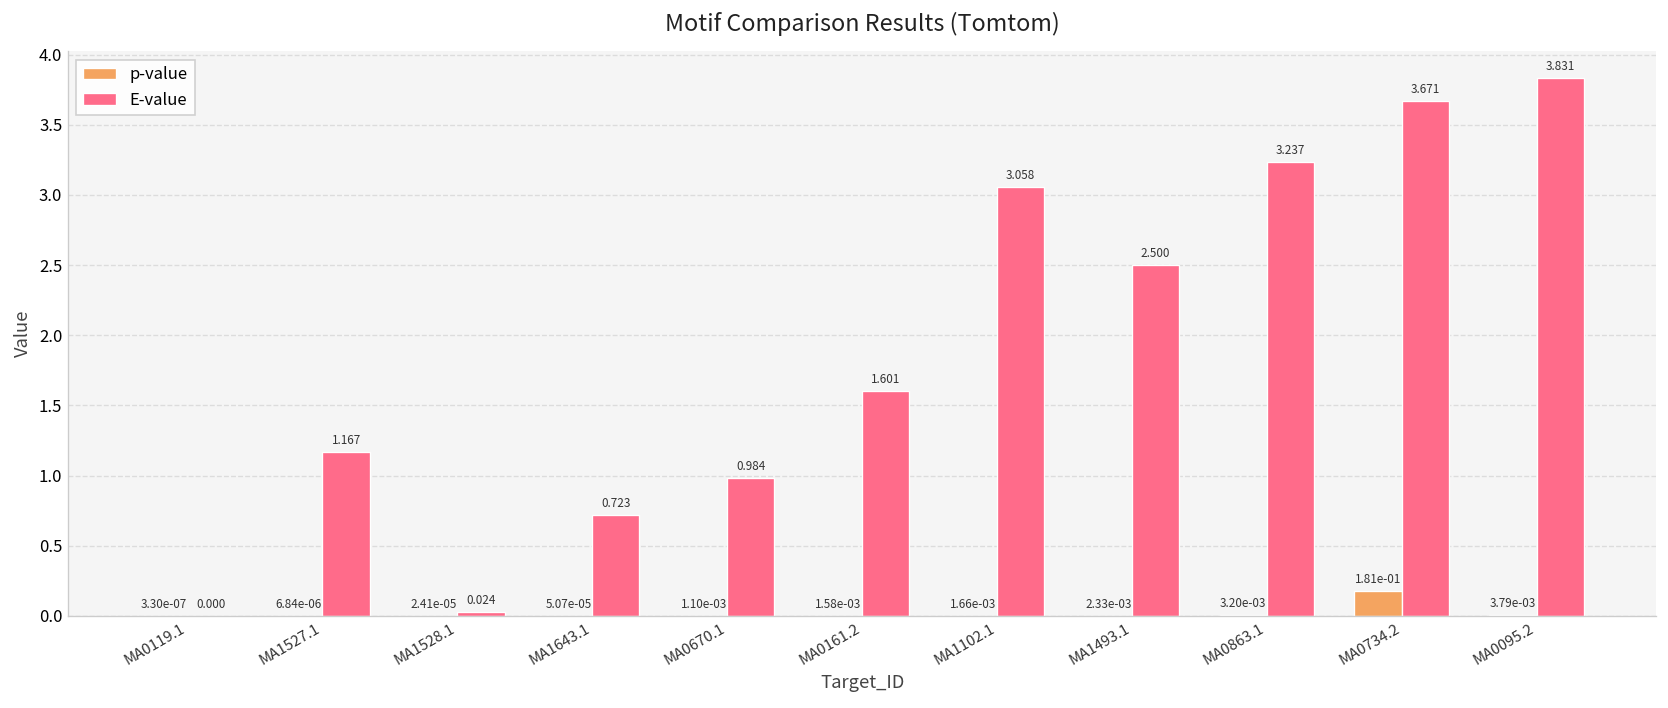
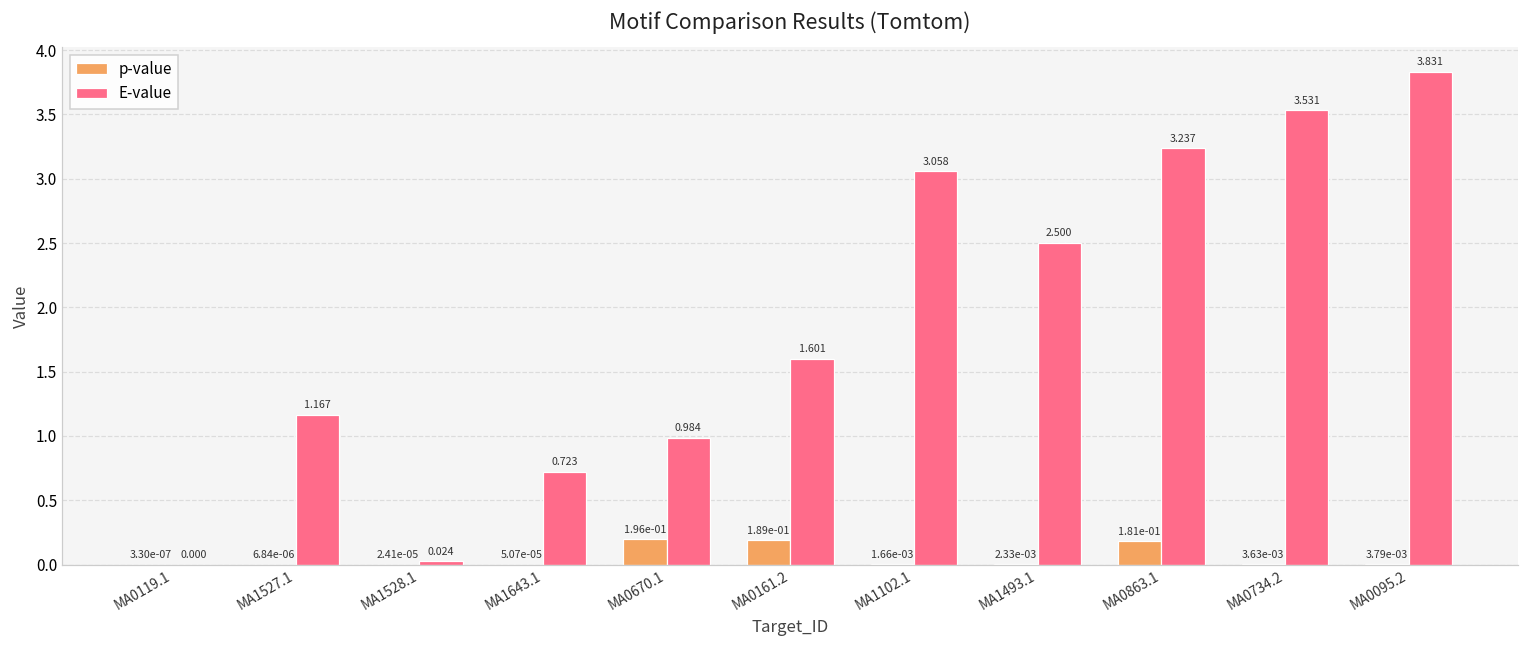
p-value, MA0670.1: 1.10e-03 -> 1.96e-01
p-value, MA0161.2: 1.58e-03 -> 1.89e-01
p-value, MA0863.1: 3.20e-03 -> 1.81e-01
p-value, MA0734.2: 1.81e-01 -> 3.63e-03
E-value, MA0734.2: 3.671 -> 3.531
